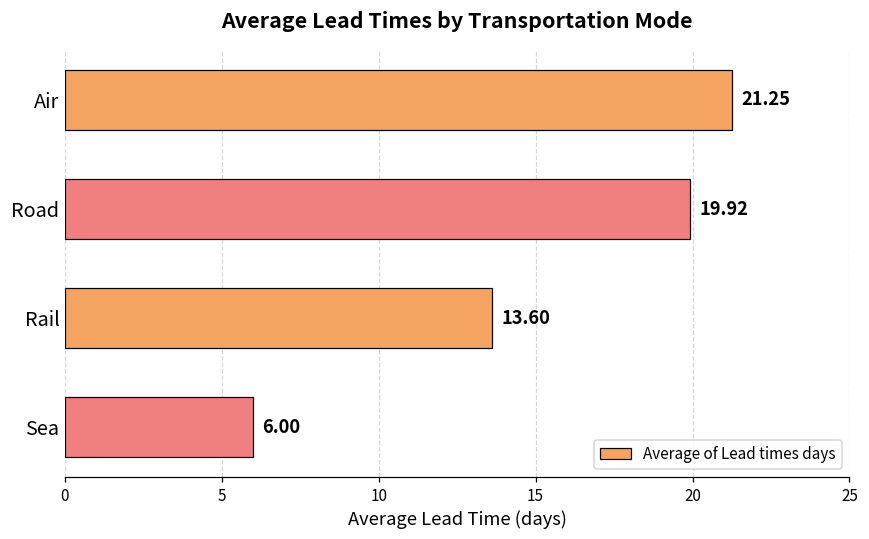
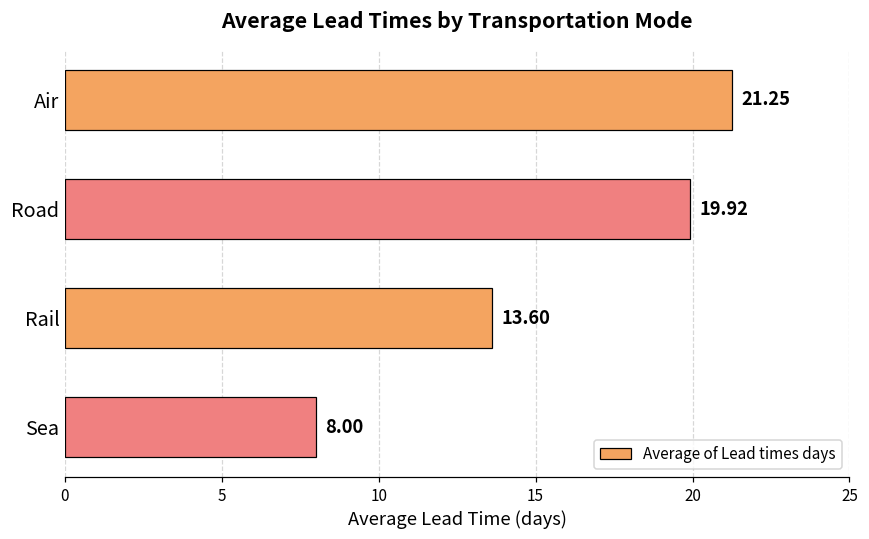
Sea: 6.00 -> 8.00
